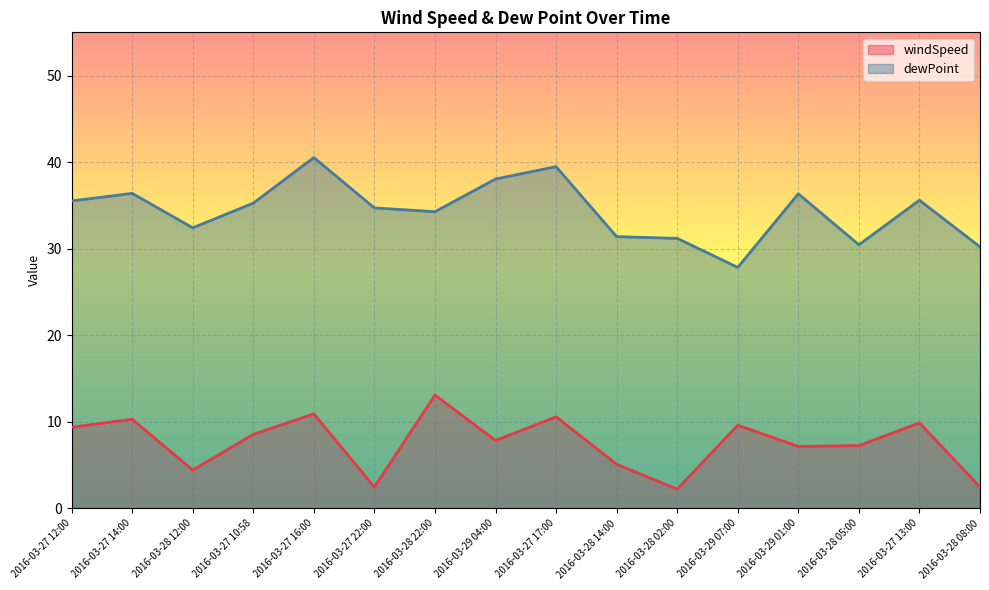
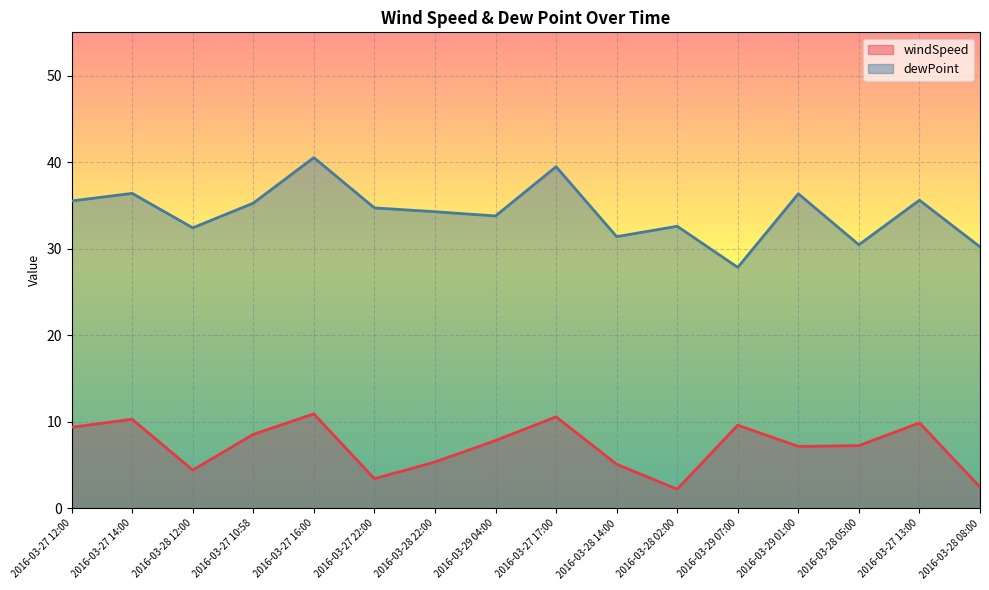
windSpeed, 2016-03-27 22:00: 2 -> 3
windSpeed, 2016-03-28 22:00: 13 -> 5
dewPoint, 2016-03-29 04:00: 38 -> 34
dewPoint, 2016-03-28 02:00: 31 -> 33
